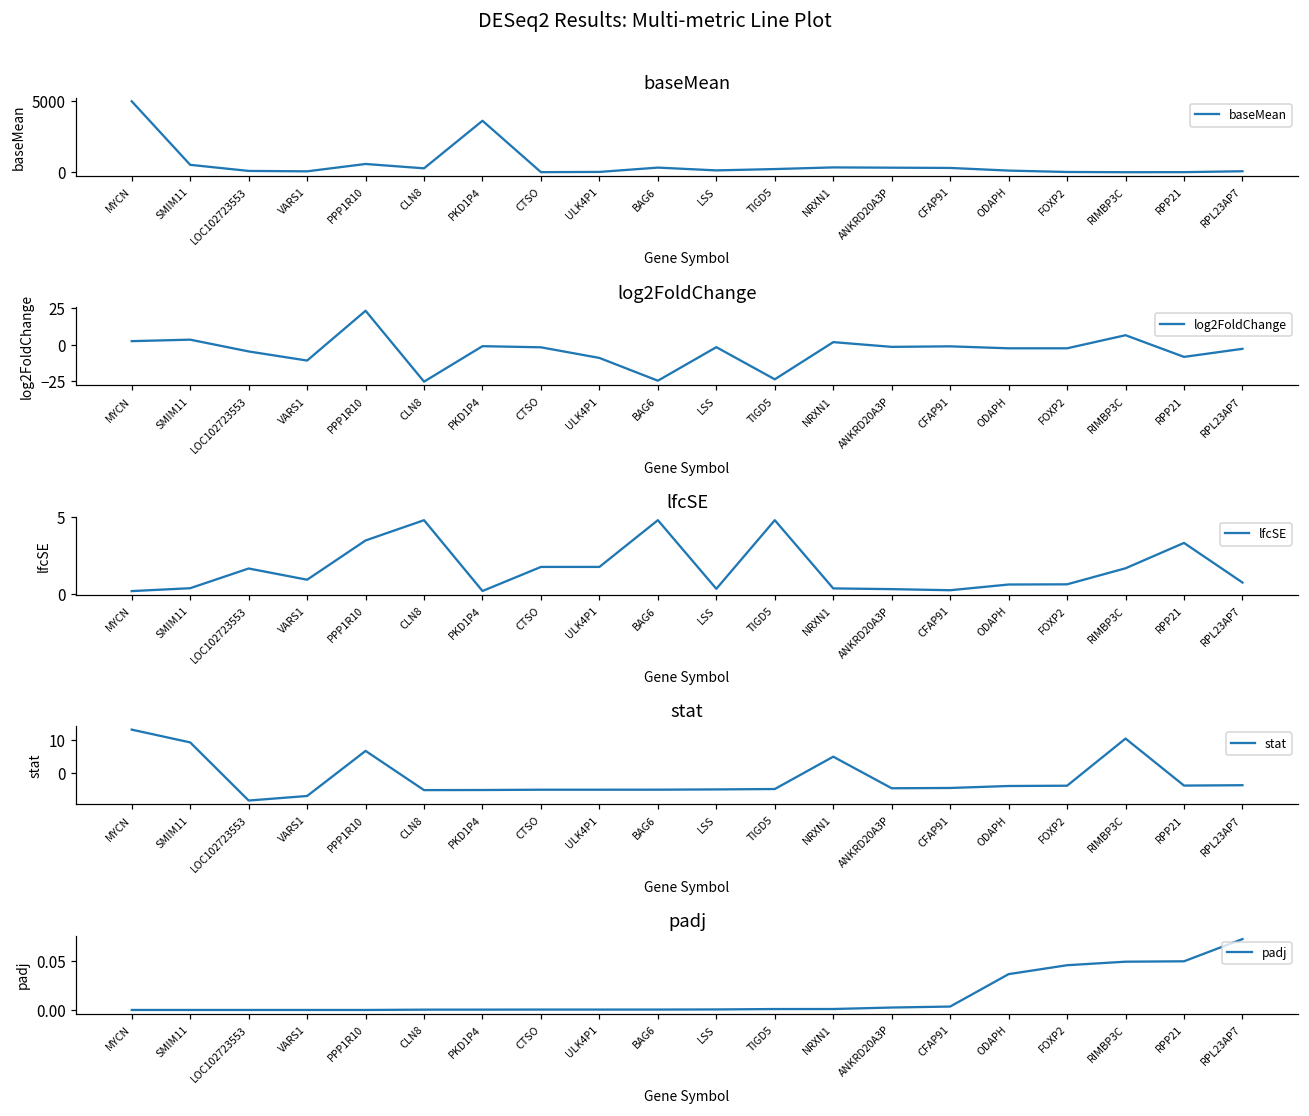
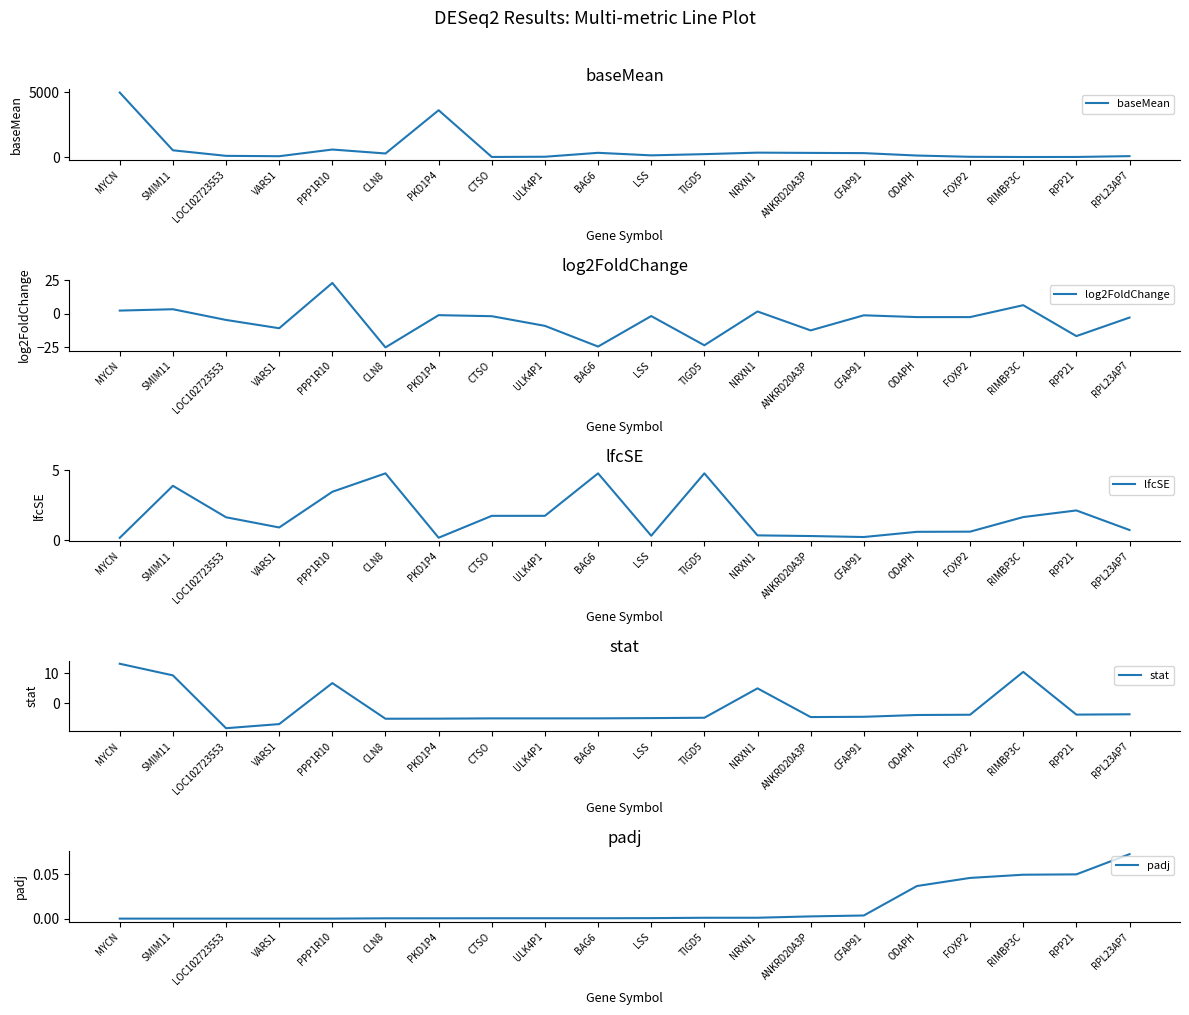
log2FoldChange, ANKRD20A3P: -1 -> -12
log2FoldChange, RPP21: -8 -> -17
lfcSE, SMIM11: 0.4 -> 3.9
lfcSE, RPP21: 3.3 -> 2.1
